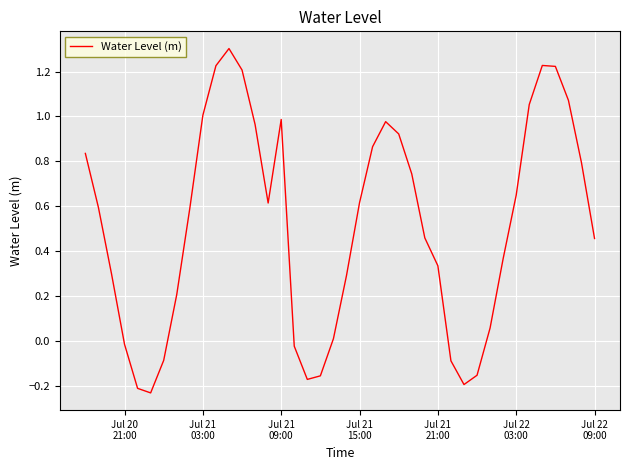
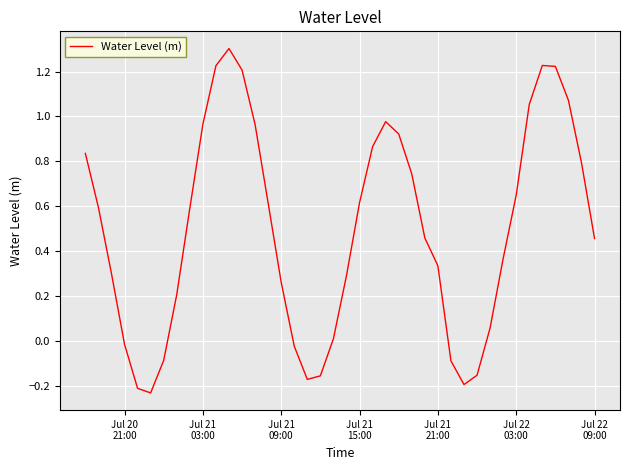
Jul 21 03:00: 1.01 -> 0.96
Jul 21 09:00: 0.99 -> 0.26
